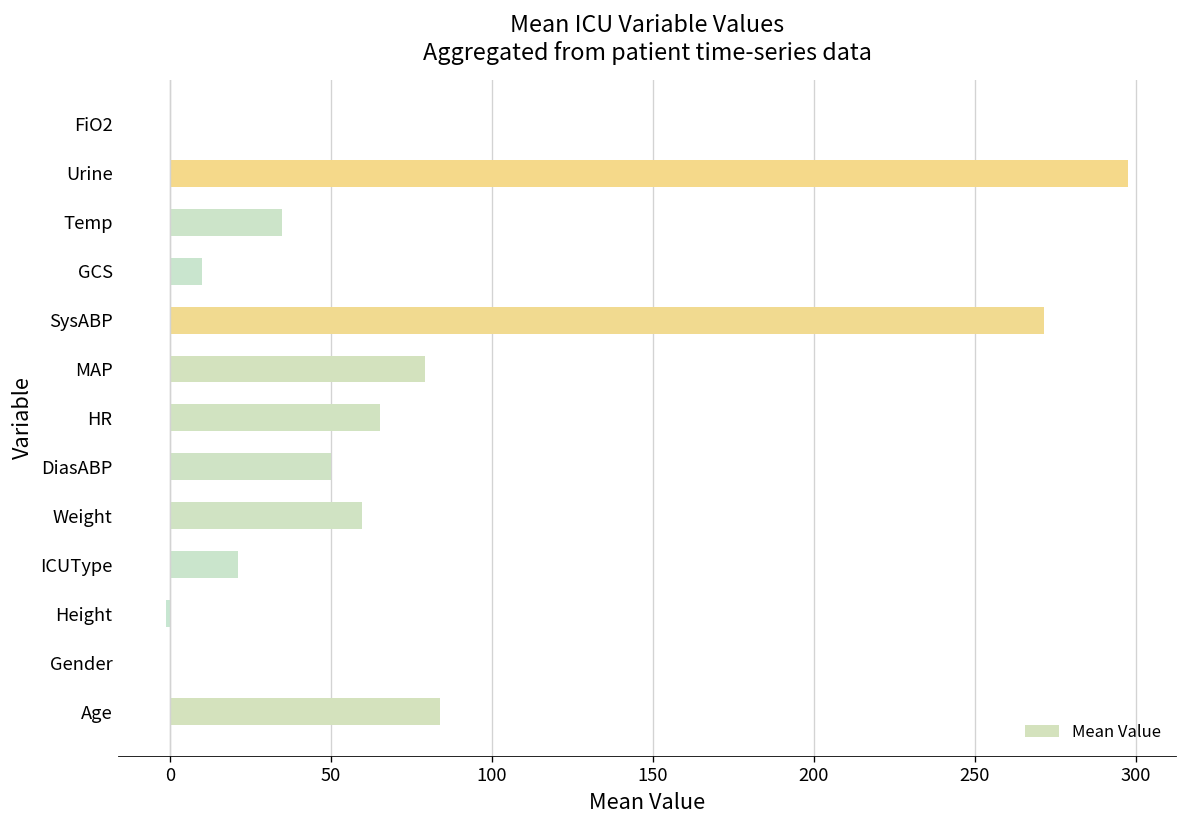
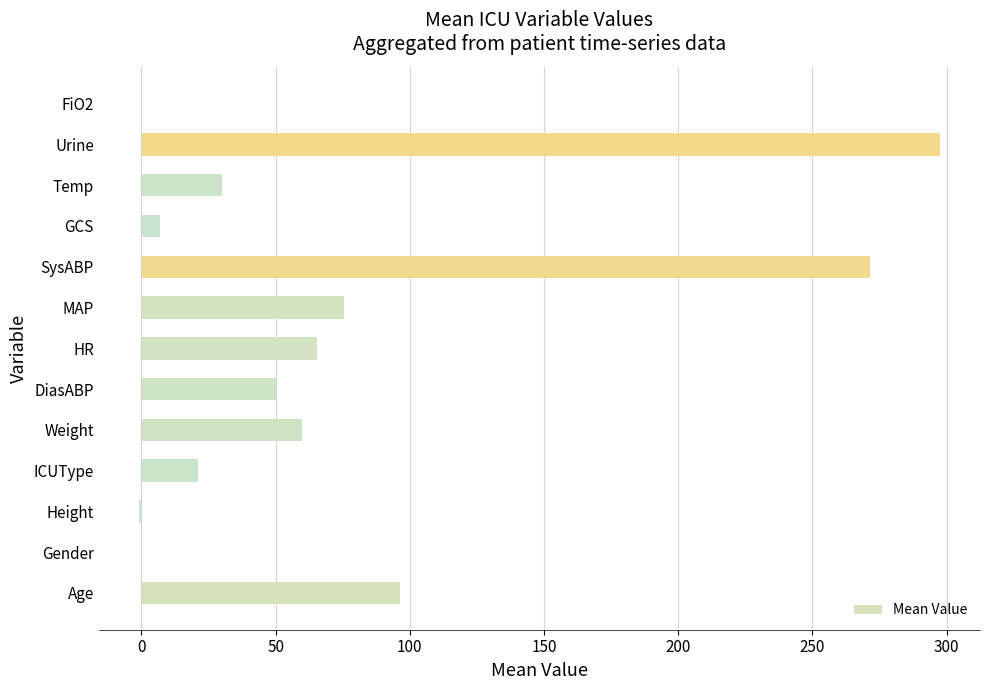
Temp: 35 -> 30
GCS: 10 -> 7
MAP: 79 -> 75
Age: 84 -> 96
